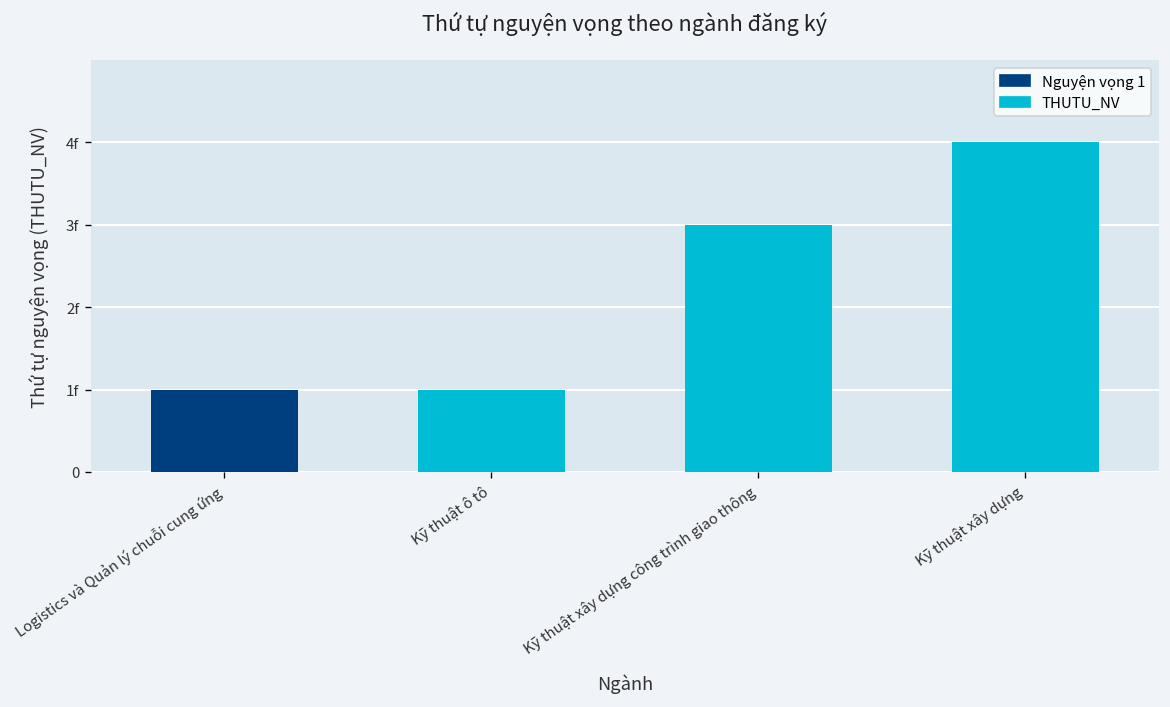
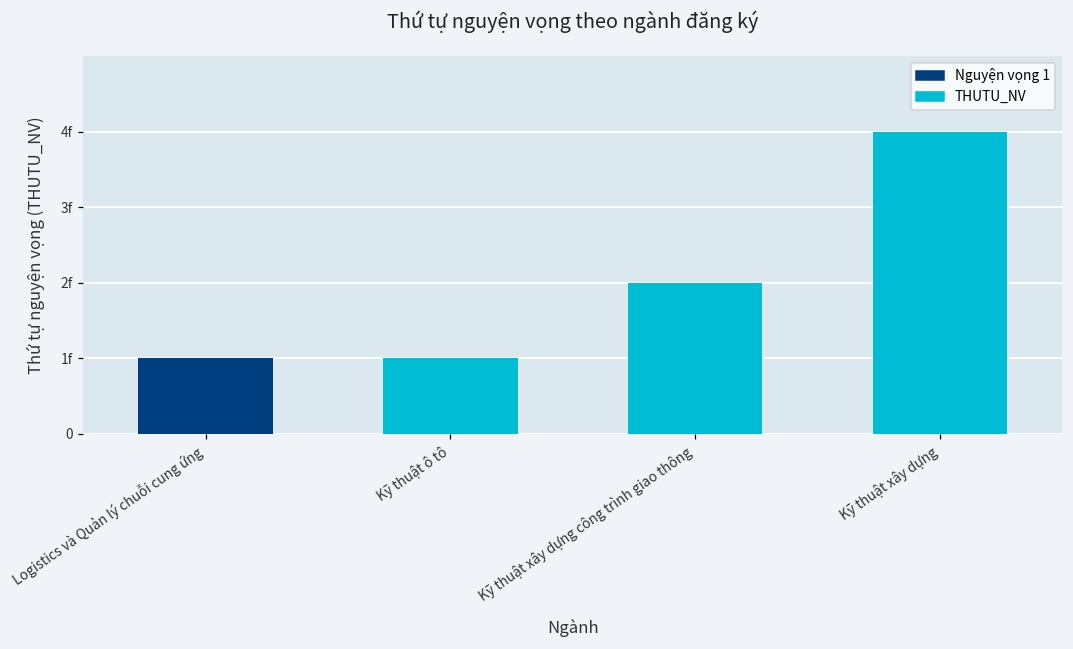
Kỹ thuật xây dựng công trình giao thông: 3f -> 2f
